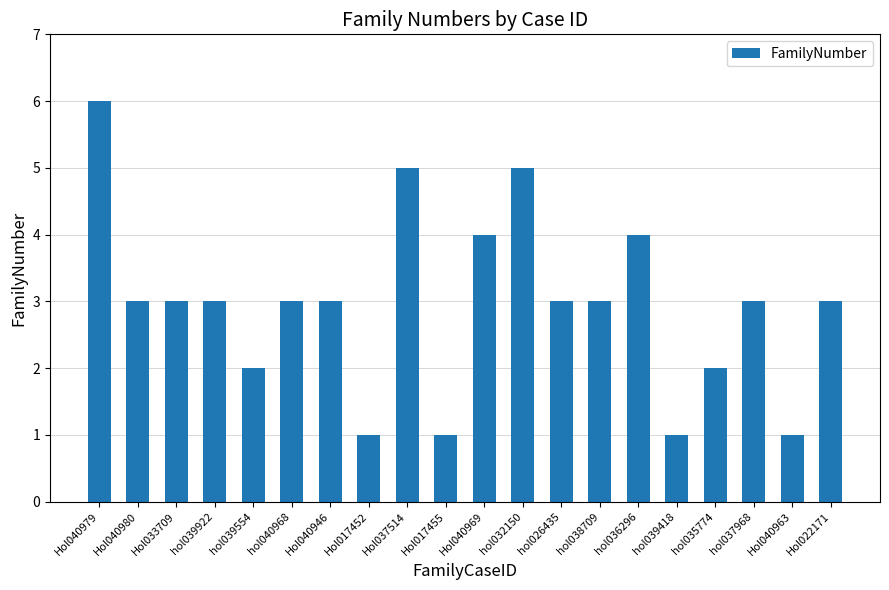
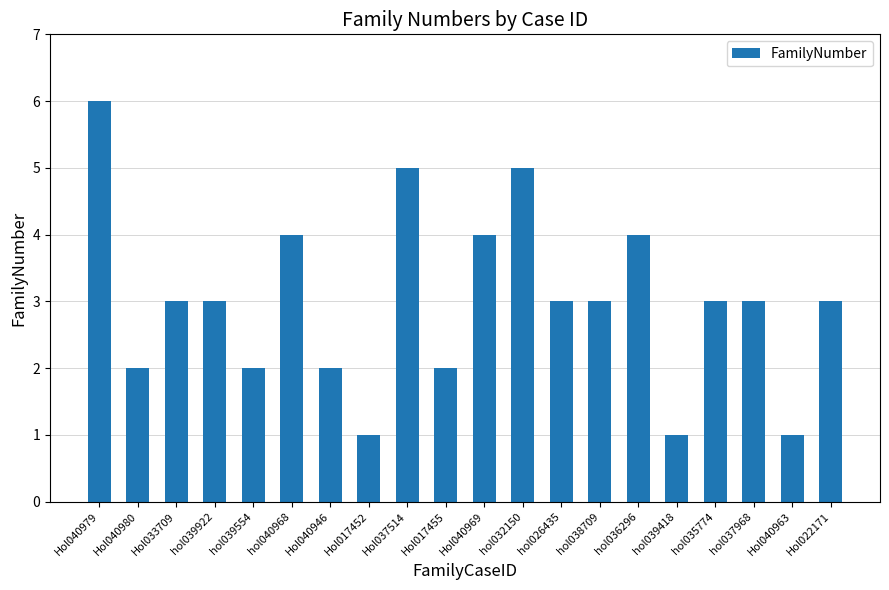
Hol040980: 3 -> 2
hol040968: 3 -> 4
Hol040946: 3 -> 2
Hol017455: 1 -> 2
hol035774: 2 -> 3
